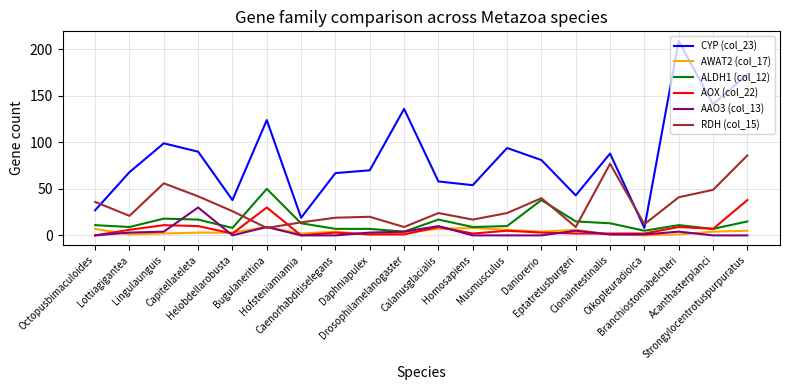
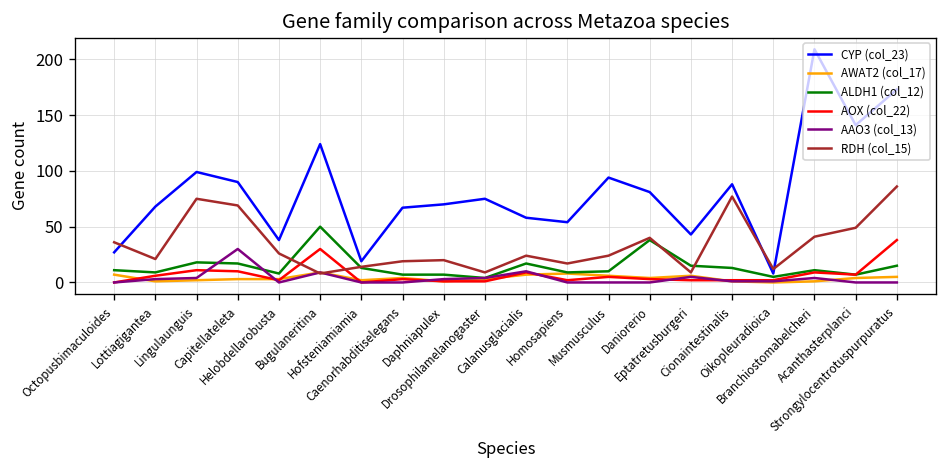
RDH (col_15), Lingulaunguis: 60 -> 80
RDH (col_15), Capitellateleta: 40 -> 70
CYP (col_23), Drosophilamelanogaster: 140 -> 80
